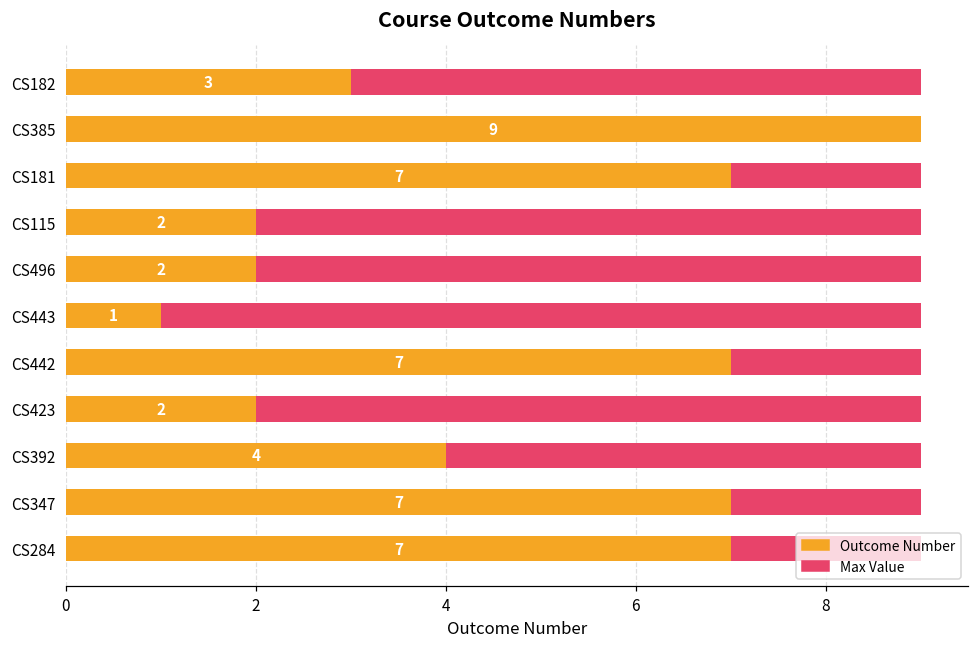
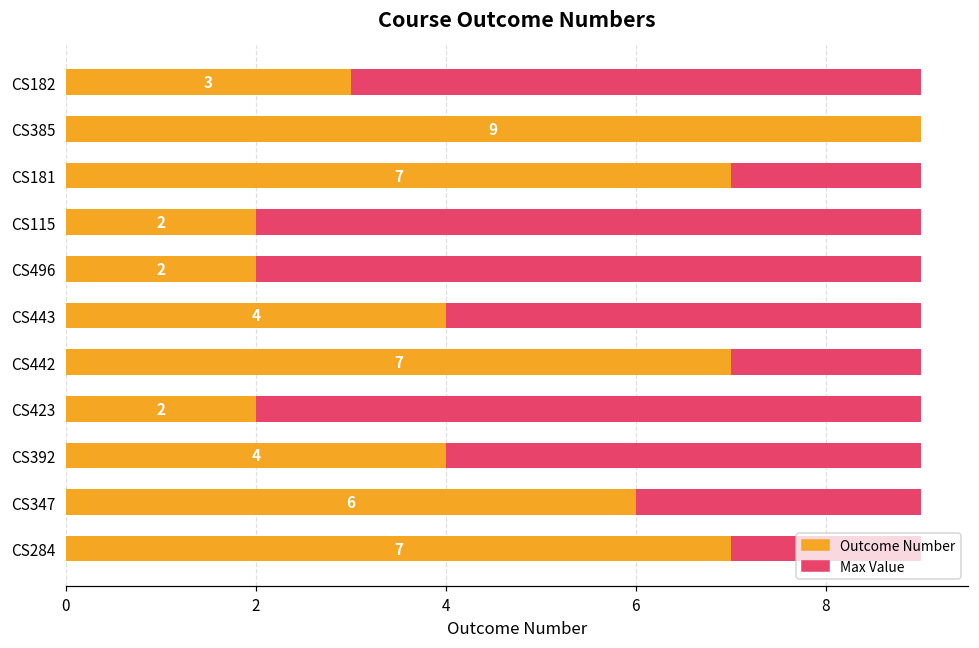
Outcome Number, CS443: 1 -> 4
Outcome Number, CS347: 7 -> 6
